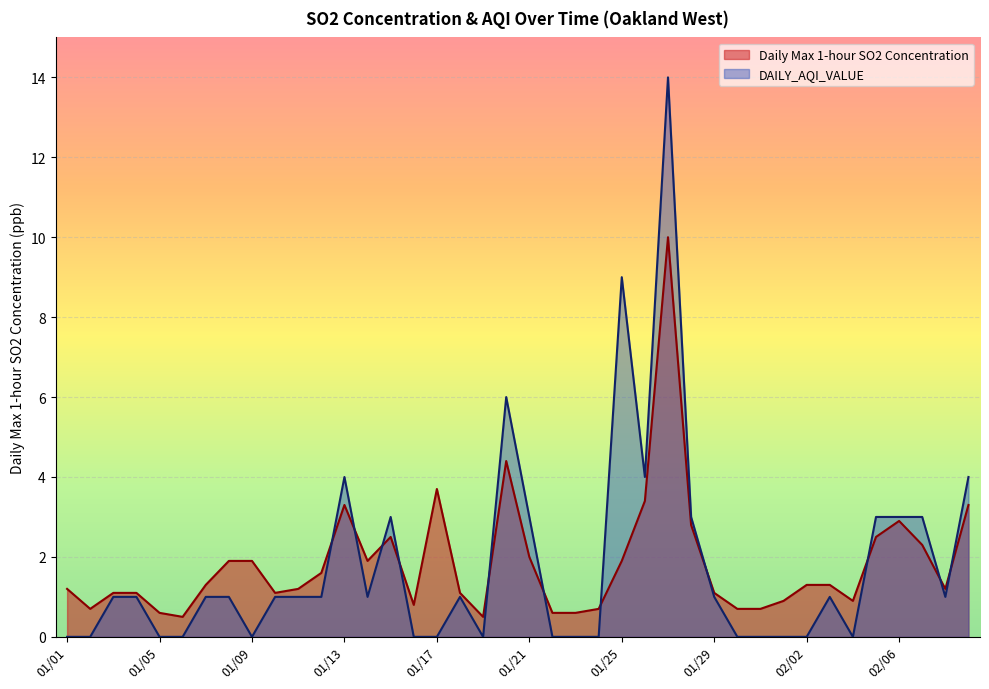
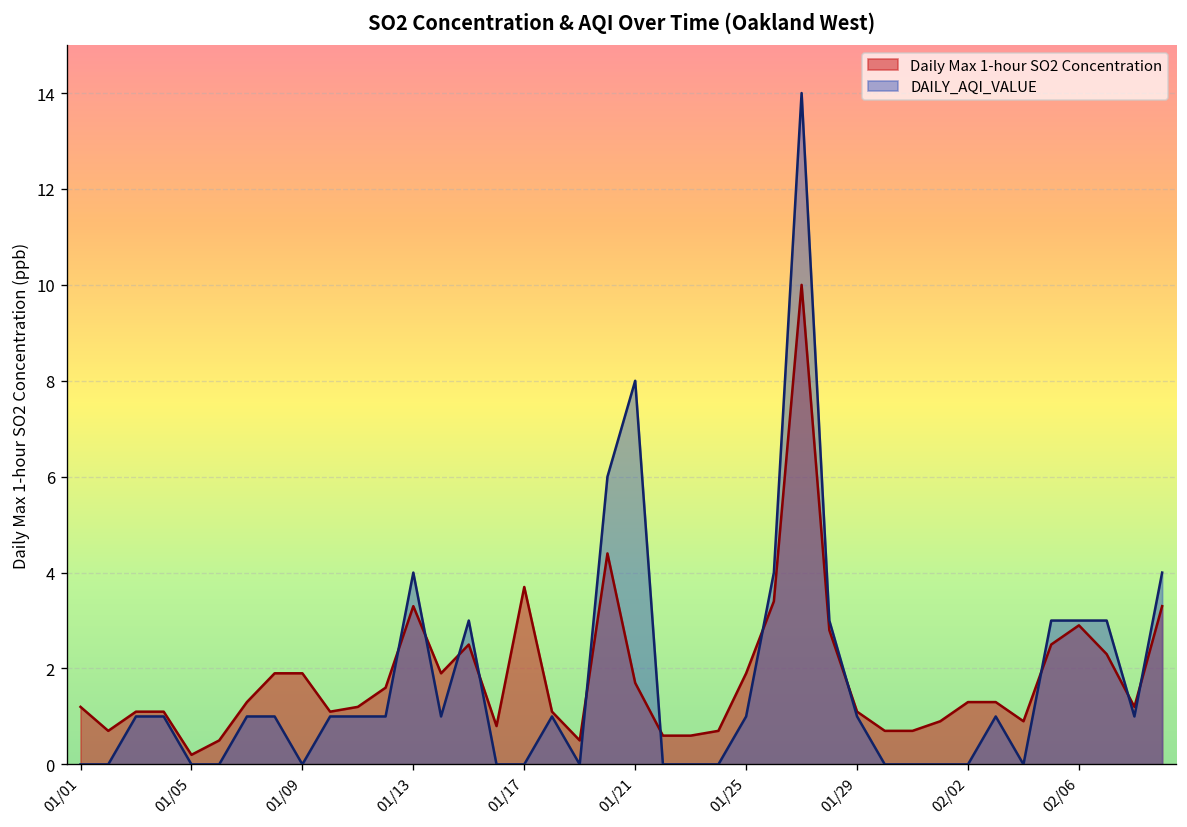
Daily Max 1-hour SO2 Concentration, 01/05: 0.6 -> 0.2
Daily Max 1-hour SO2 Concentration, 01/21: 2.0 -> 1.7
DAILY_AQI_VALUE, 01/21: 3 -> 8
DAILY_AQI_VALUE, 01/25: 9 -> 1
